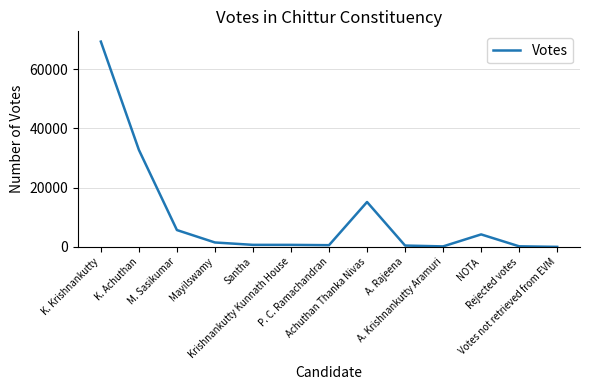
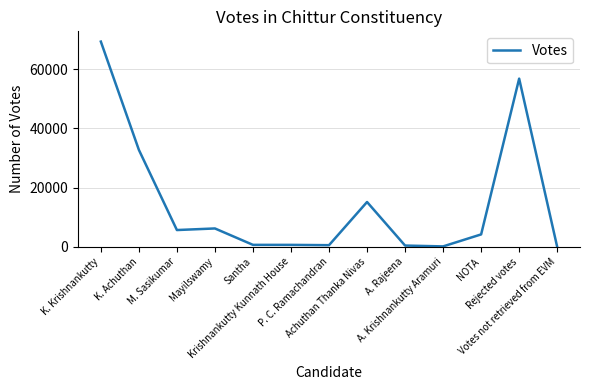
Mayilswamy: 1000 -> 6000
Rejected votes: 0 -> 57000
